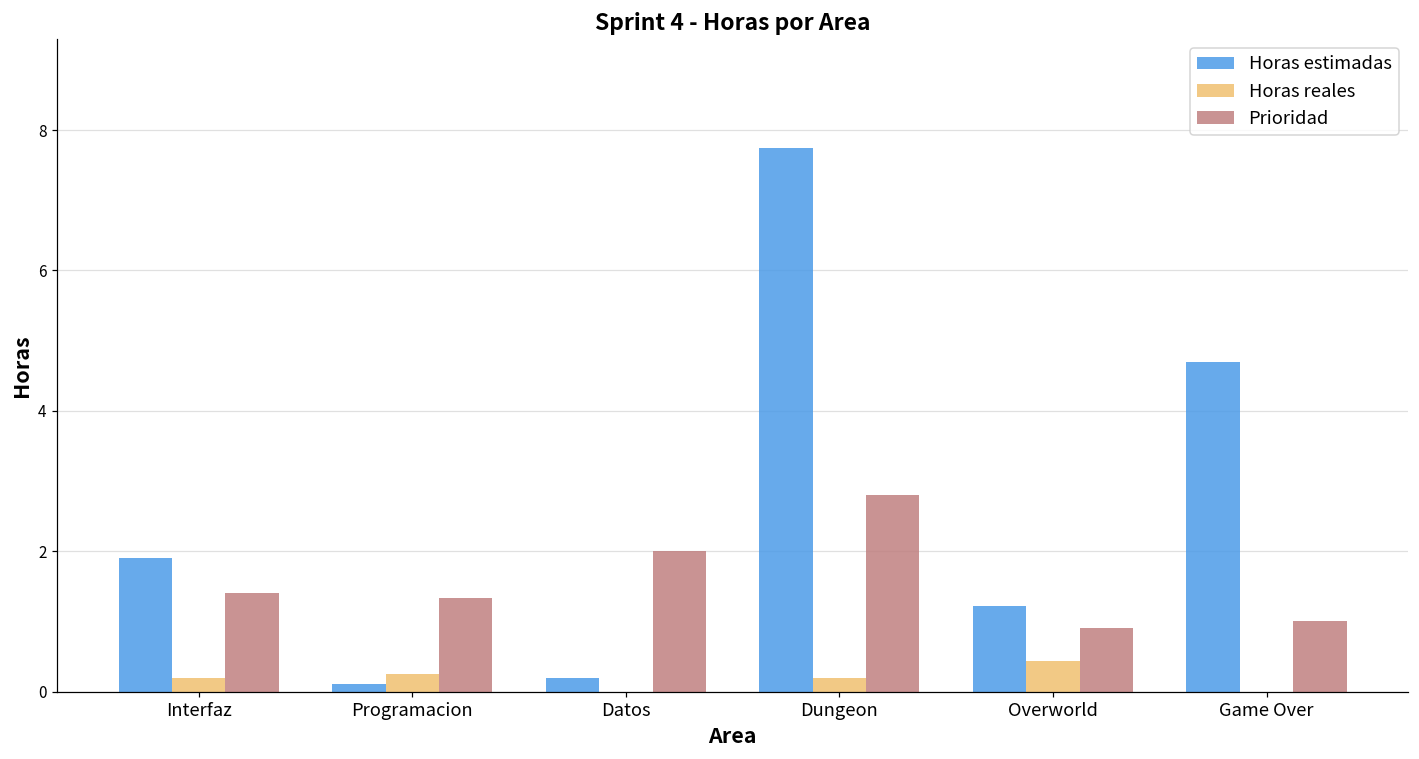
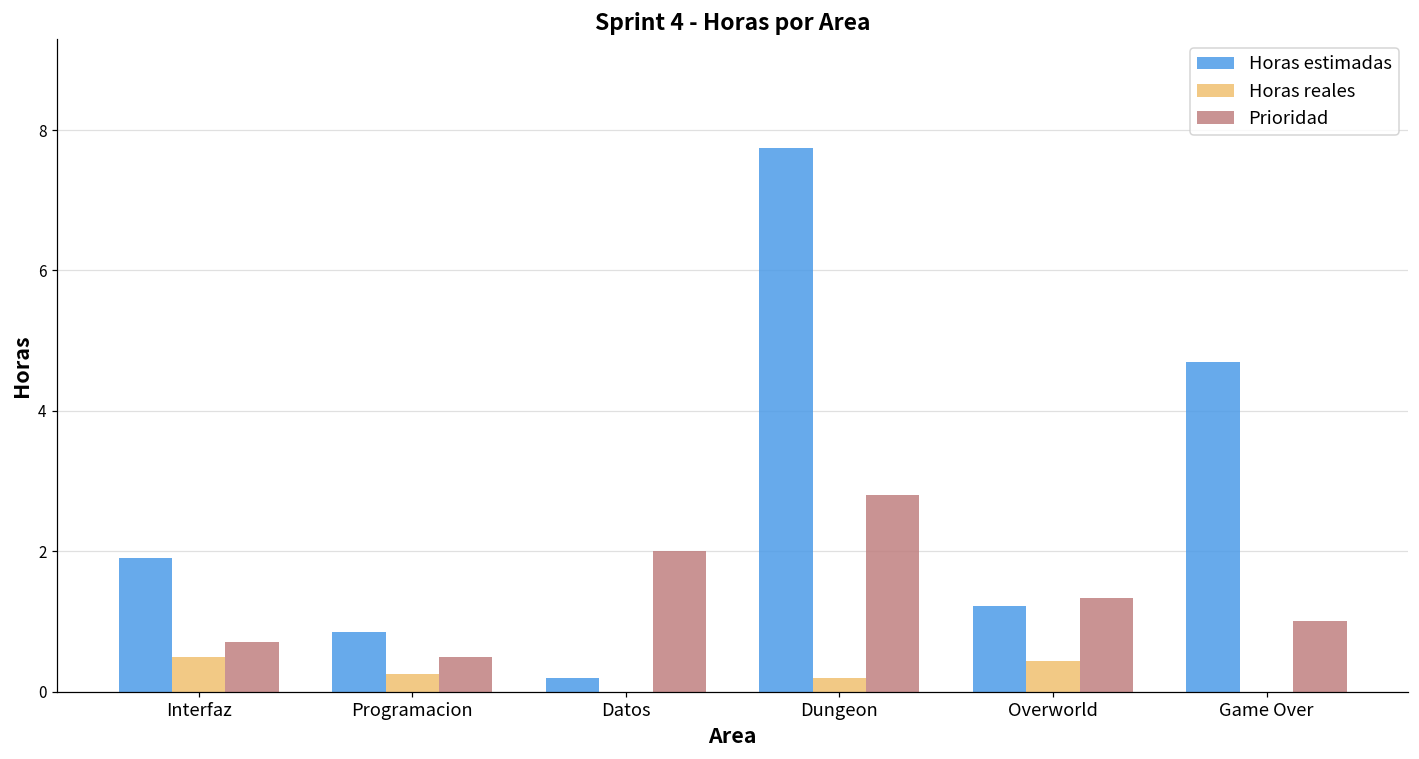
Horas reales, Interfaz: 0.2 -> 0.5
Prioridad, Interfaz: 1.4 -> 0.7
Horas estimadas, Programacion: 0.1 -> 0.9
Prioridad, Programacion: 1.3 -> 0.5
Prioridad, Overworld: 0.9 -> 1.3
